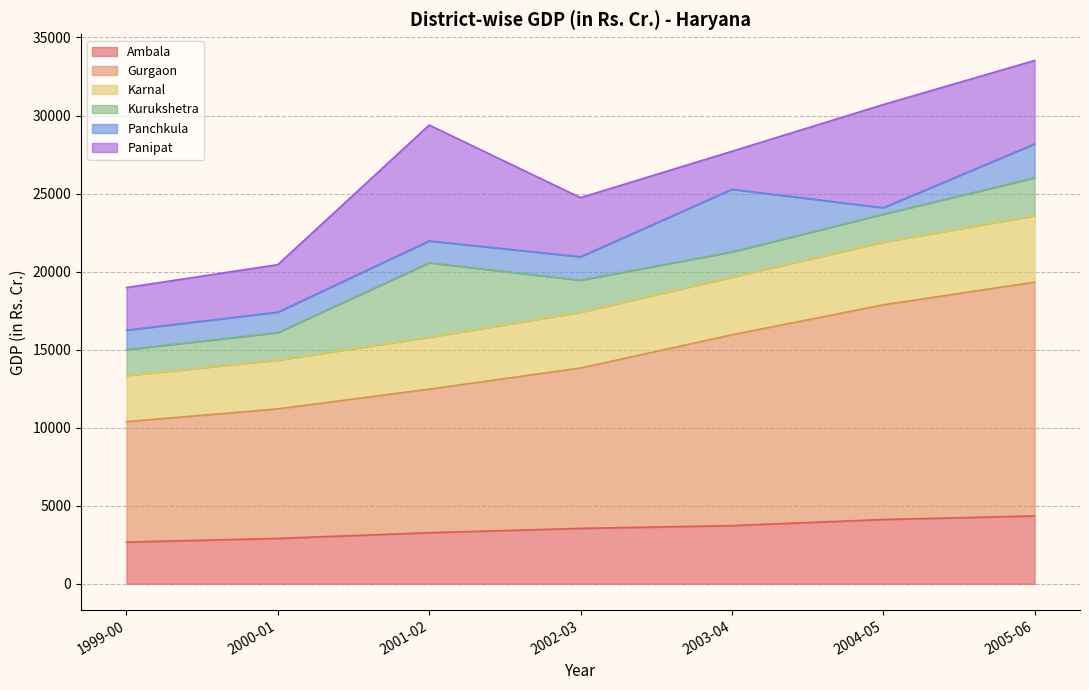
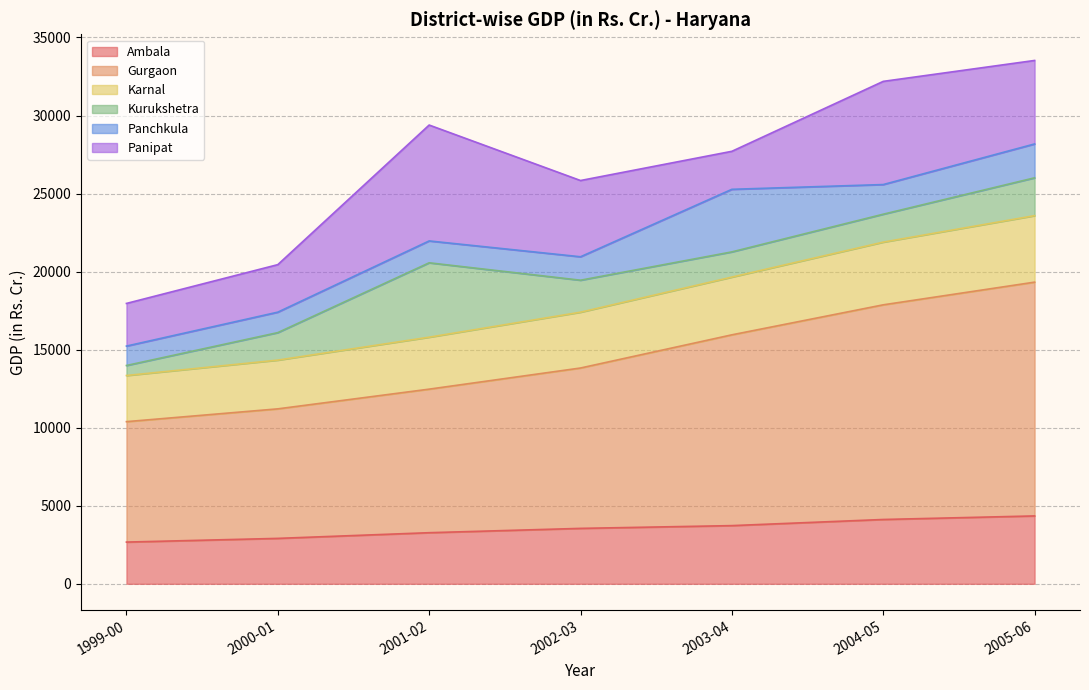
Kurukshetra, 1999-00: 1700 -> 600
Panipat, 2002-03: 3800 -> 4900
Panchkula, 2004-05: 400 -> 1900
